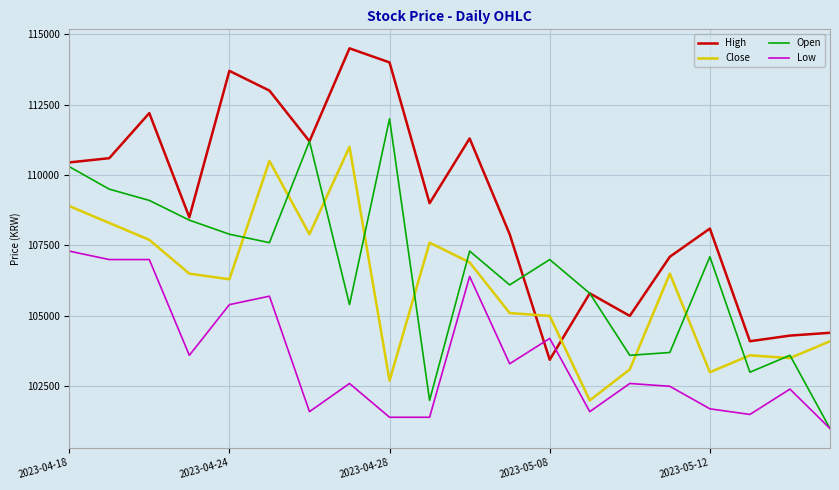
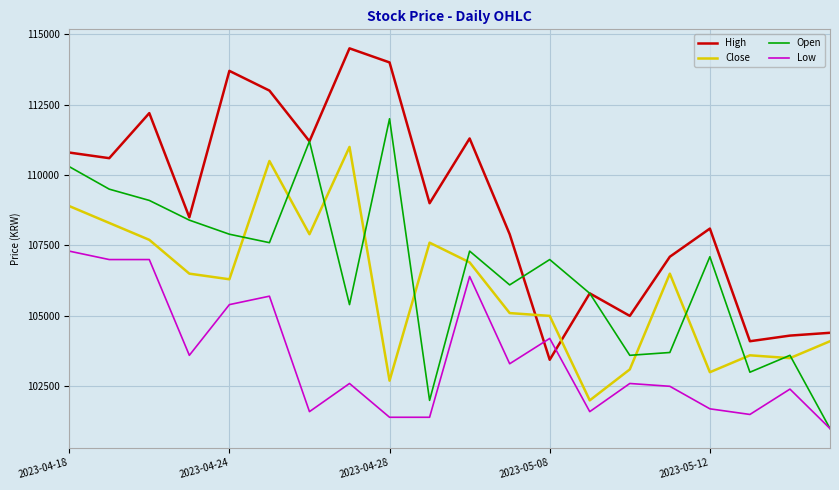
High, 2023-04-18: 110400 -> 110800
